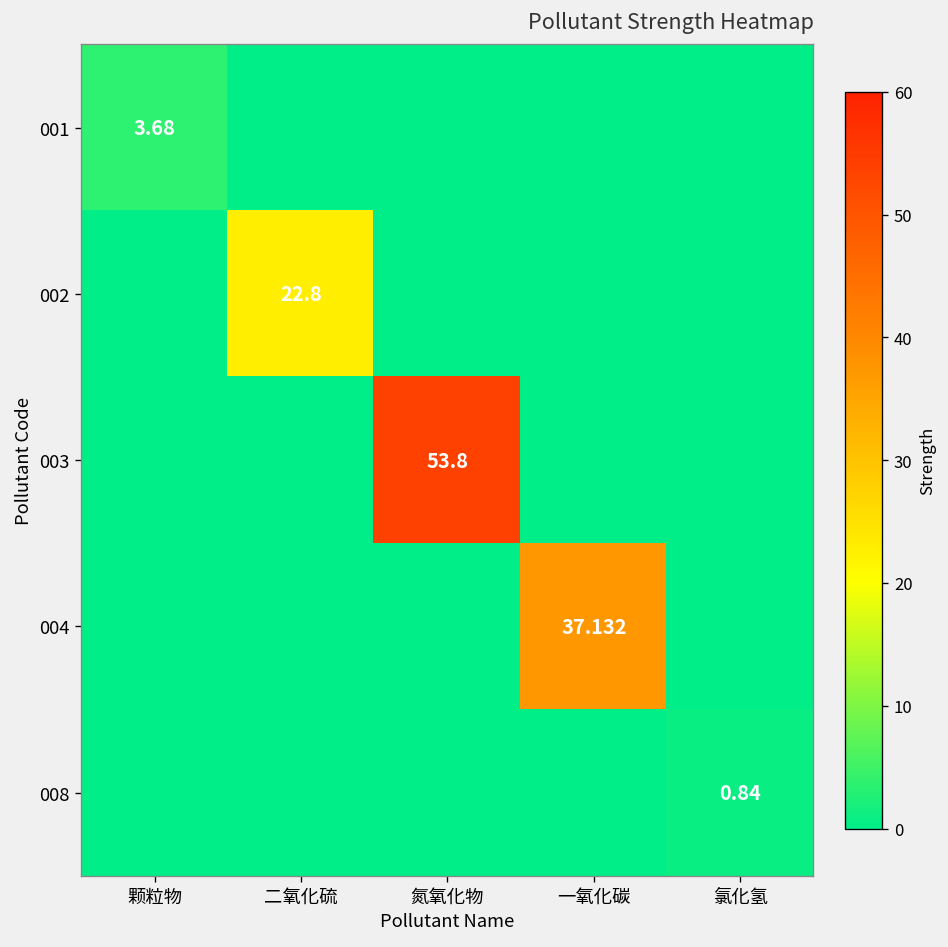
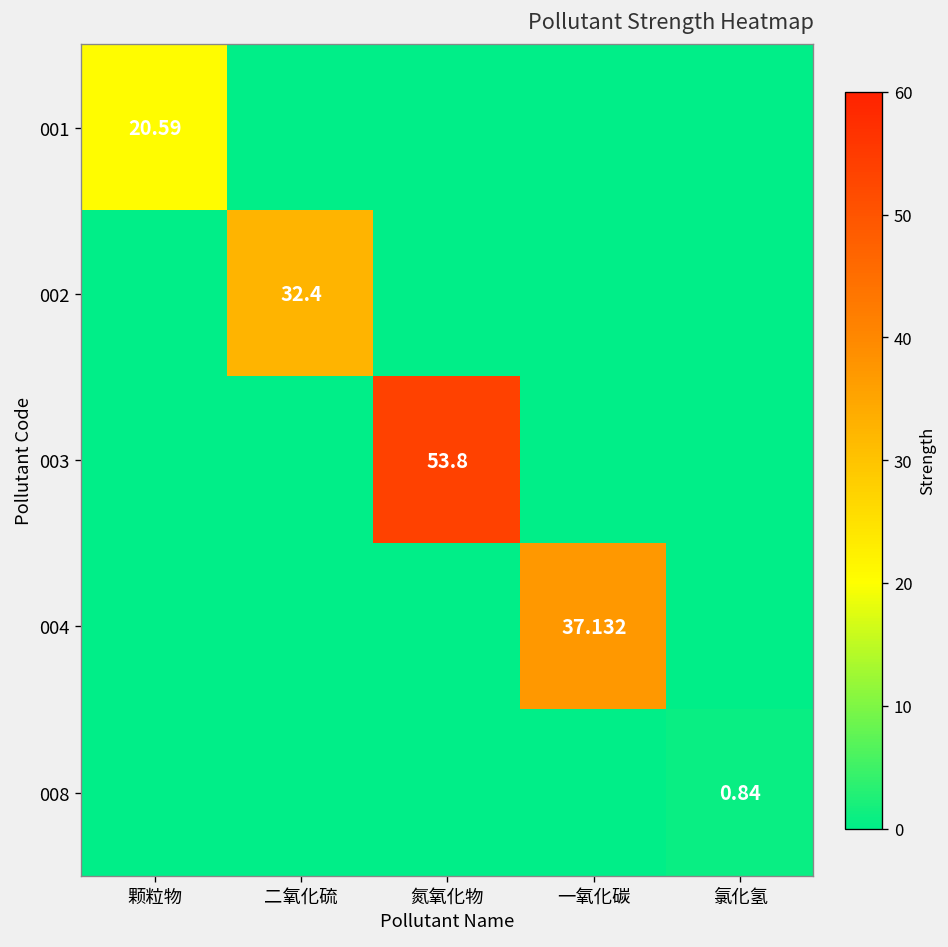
001, 颗粒物: 3.68 -> 20.59
002, 二氧化硫: 22.8 -> 32.4
